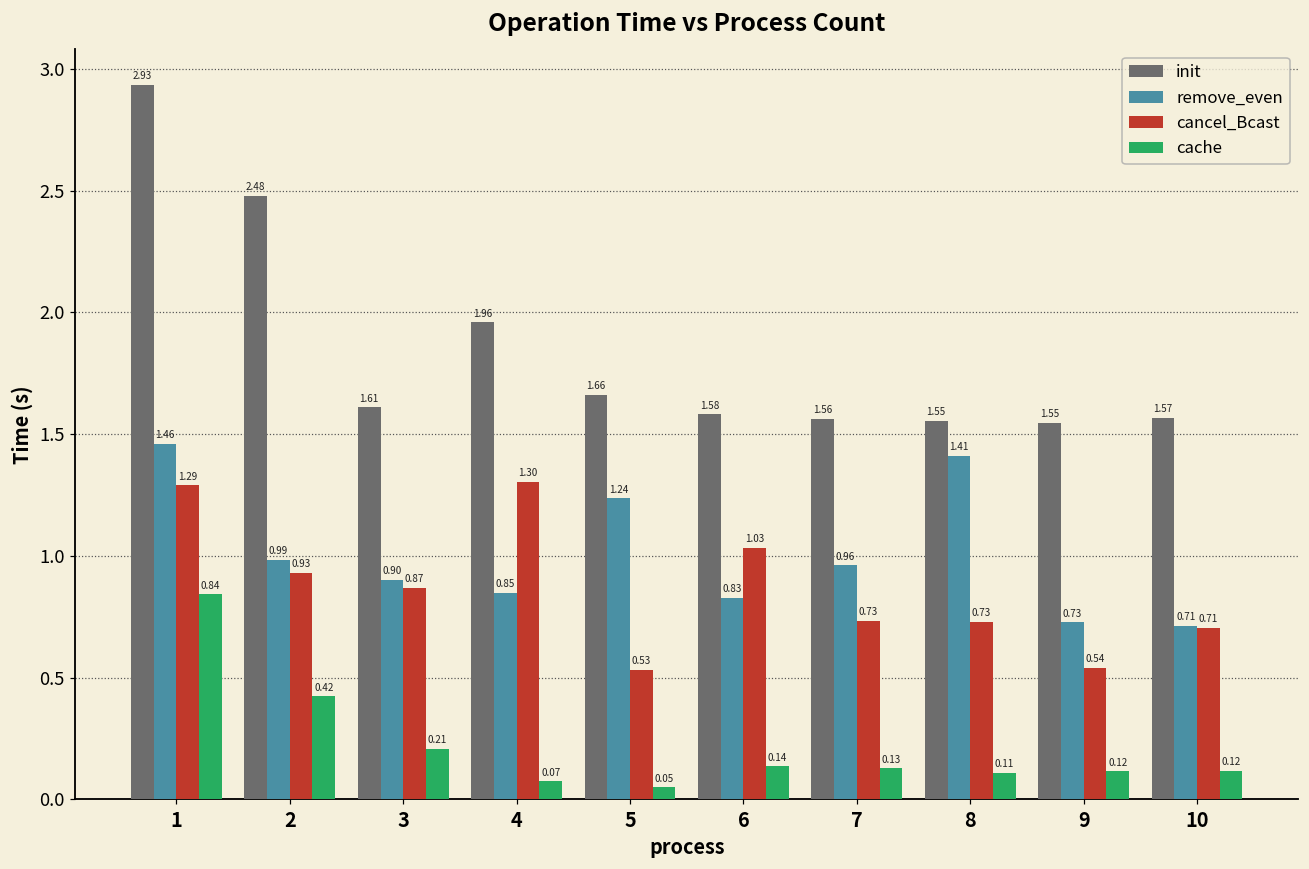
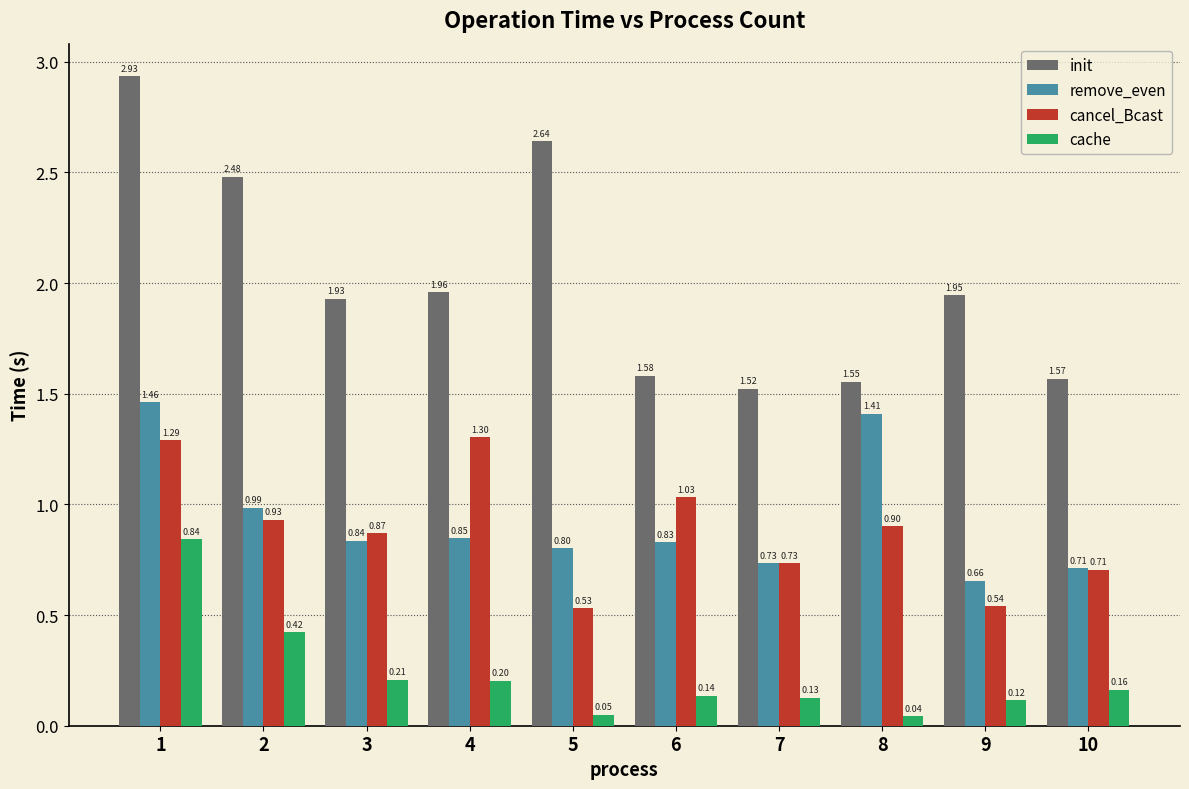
init, 3: 1.61 -> 1.93
remove_even, 3: 0.90 -> 0.84
cache, 4: 0.07 -> 0.20
init, 5: 1.66 -> 2.64
remove_even, 5: 1.24 -> 0.80
init, 7: 1.56 -> 1.52
remove_even, 7: 0.96 -> 0.73
cancel_Bcast, 8: 0.73 -> 0.90
cache, 8: 0.11 -> 0.04
init, 9: 1.55 -> 1.95
remove_even, 9: 0.73 -> 0.66
cache, 10: 0.12 -> 0.16
